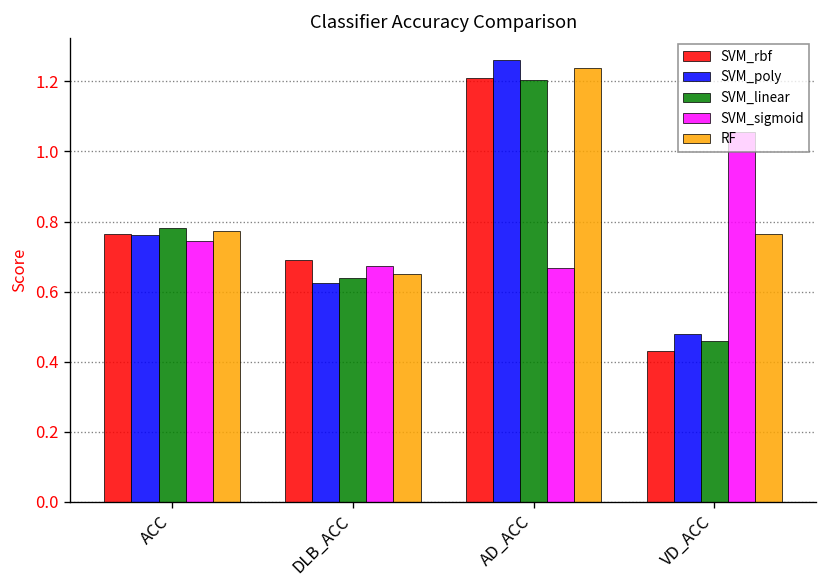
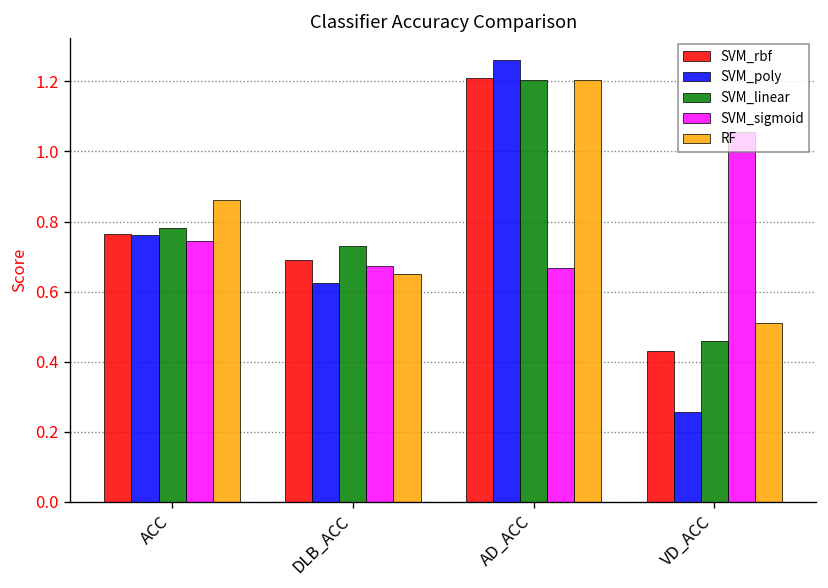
RF, ACC: 0.77 -> 0.86
SVM_linear, DLB_ACC: 0.64 -> 0.73
RF, AD_ACC: 1.24 -> 1.20
SVM_poly, VD_ACC: 0.48 -> 0.26
RF, VD_ACC: 0.76 -> 0.51
